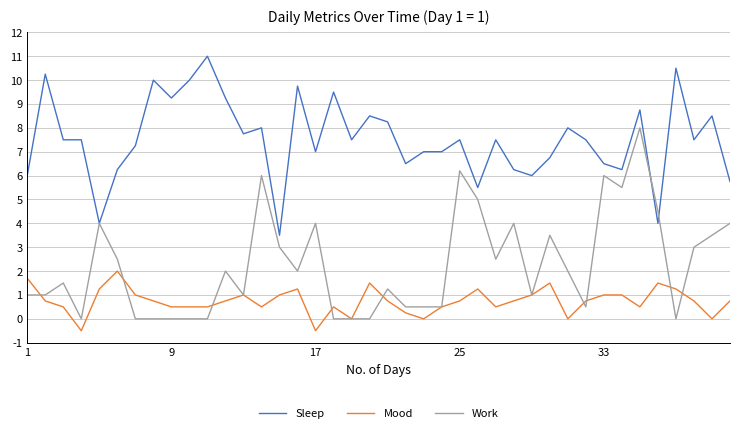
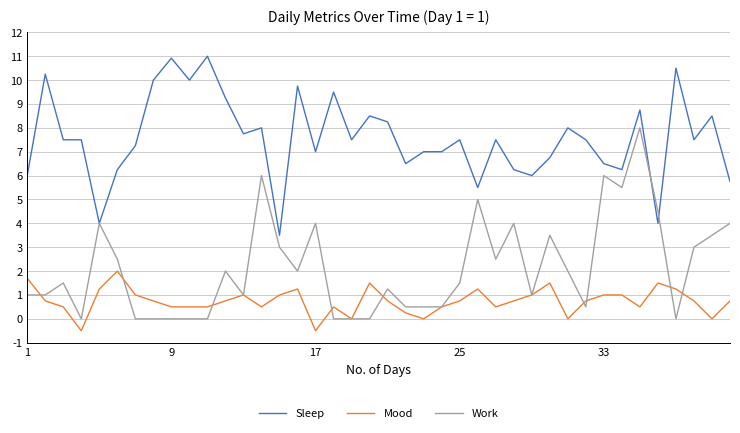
Sleep, 9: 9.3 -> 10.9
Work, 25: 6.2 -> 1.5
